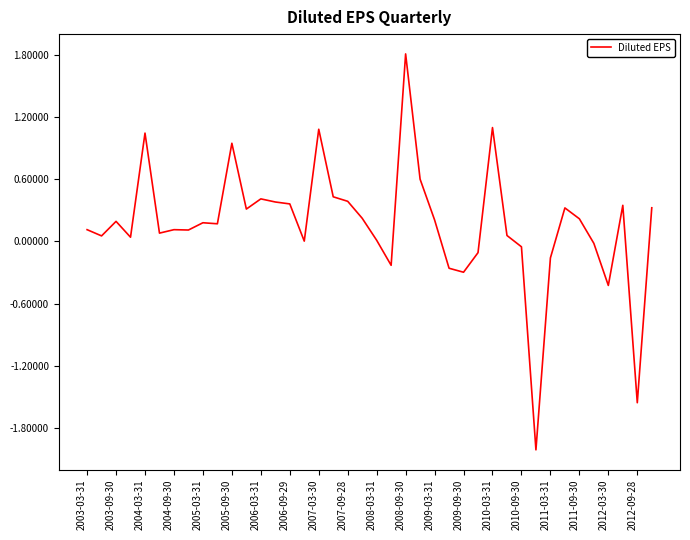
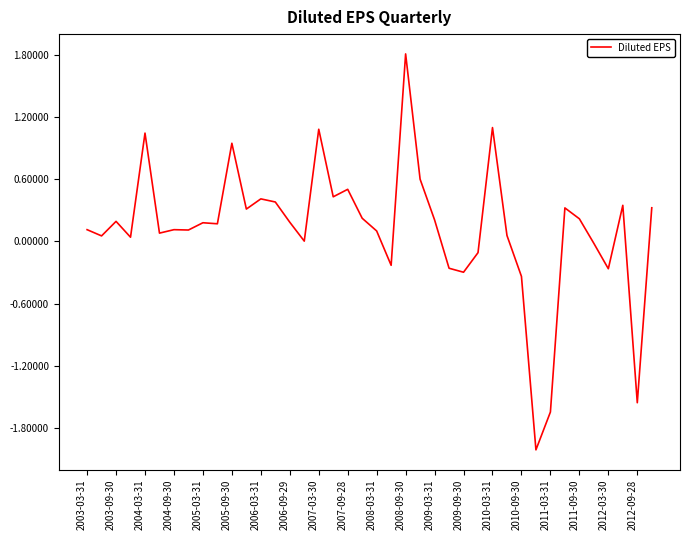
2006-09-29: 0.36 -> 0.18
2007-09-28: 0.39 -> 0.50
2008-03-31: 0.01 -> 0.10
2010-09-30: -0.05 -> -0.34
2011-03-31: -0.16 -> -1.64
2012-03-30: -0.42 -> -0.26
